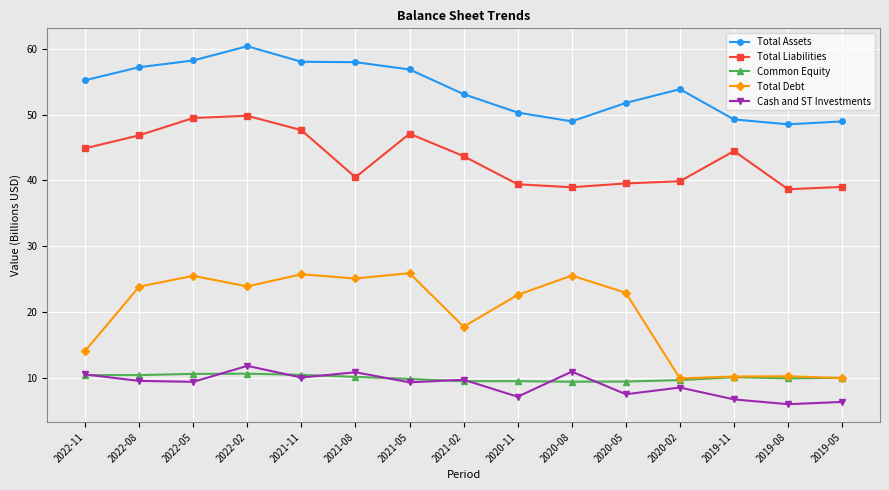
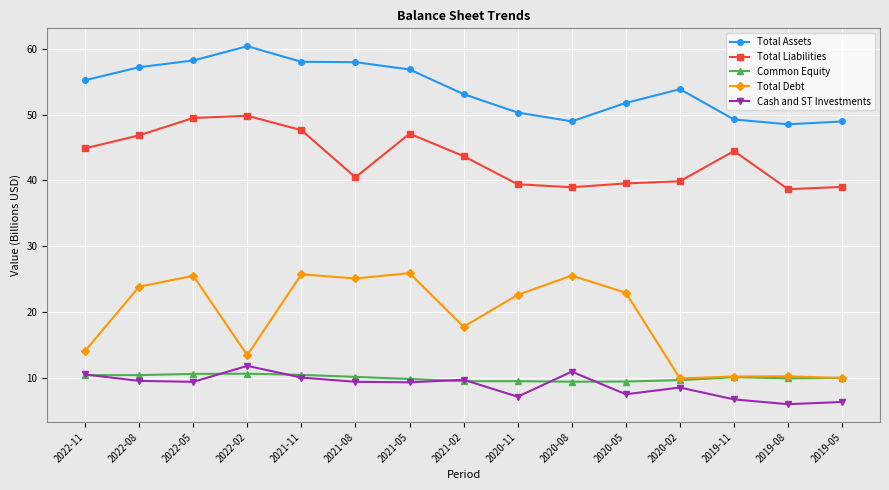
Total Debt, 2022-02: 24 -> 13
Cash and ST Investments, 2021-08: 11 -> 9
